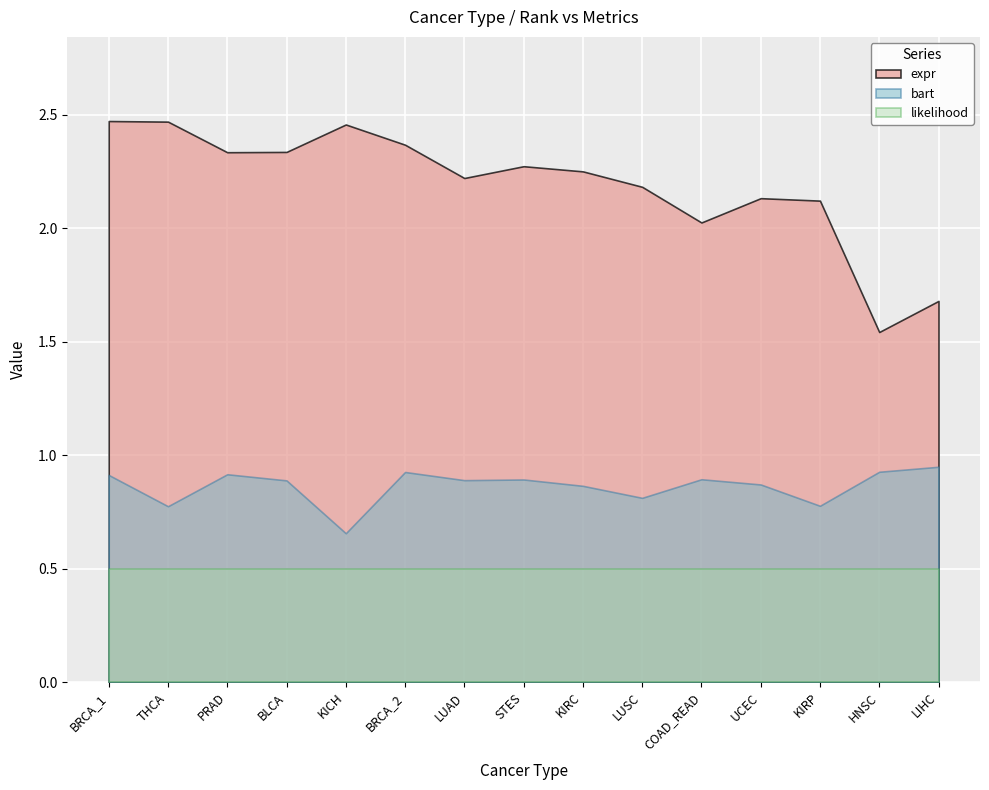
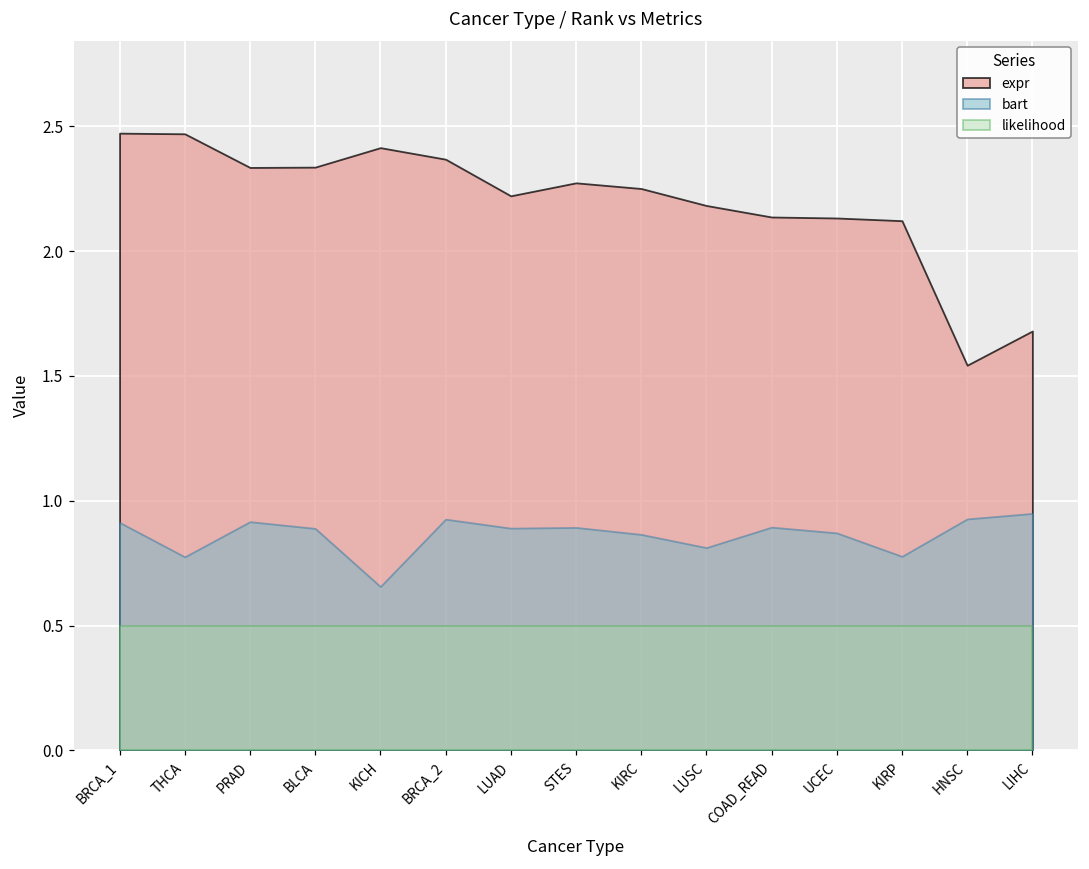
expr, KICH: 2.46 -> 2.41
expr, COAD_READ: 2.03 -> 2.14
